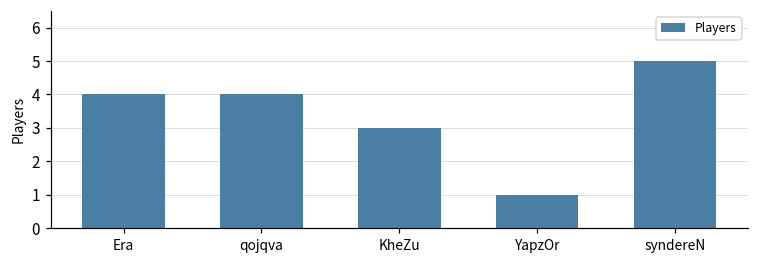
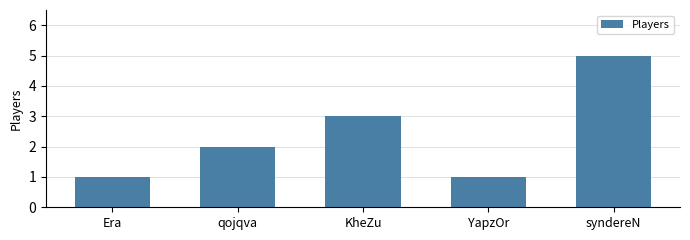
Era: 4 -> 1
qojqva: 4 -> 2
